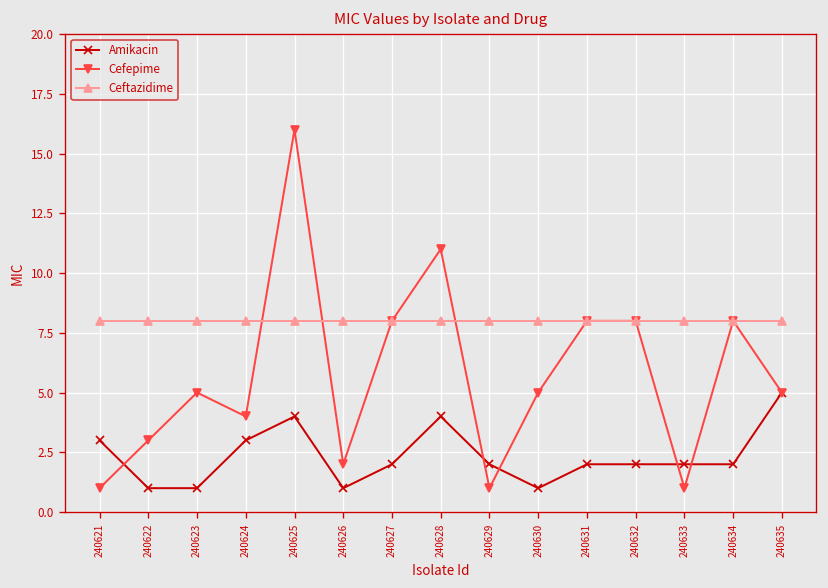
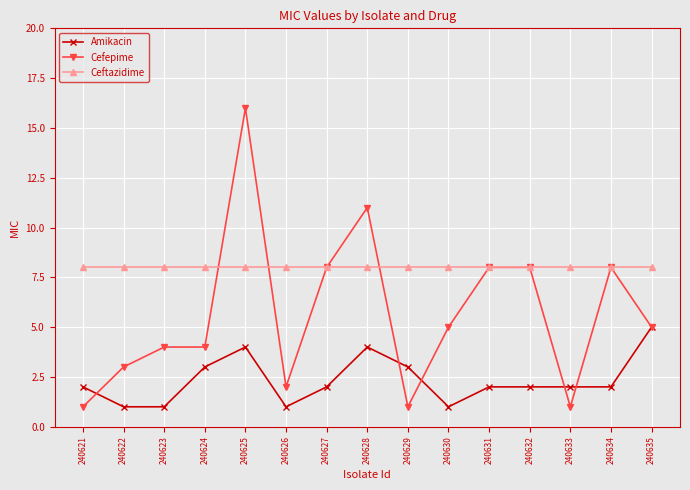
Amikacin, 240621: 3 -> 2
Cefepime, 240623: 5 -> 4
Amikacin, 240629: 2 -> 3
